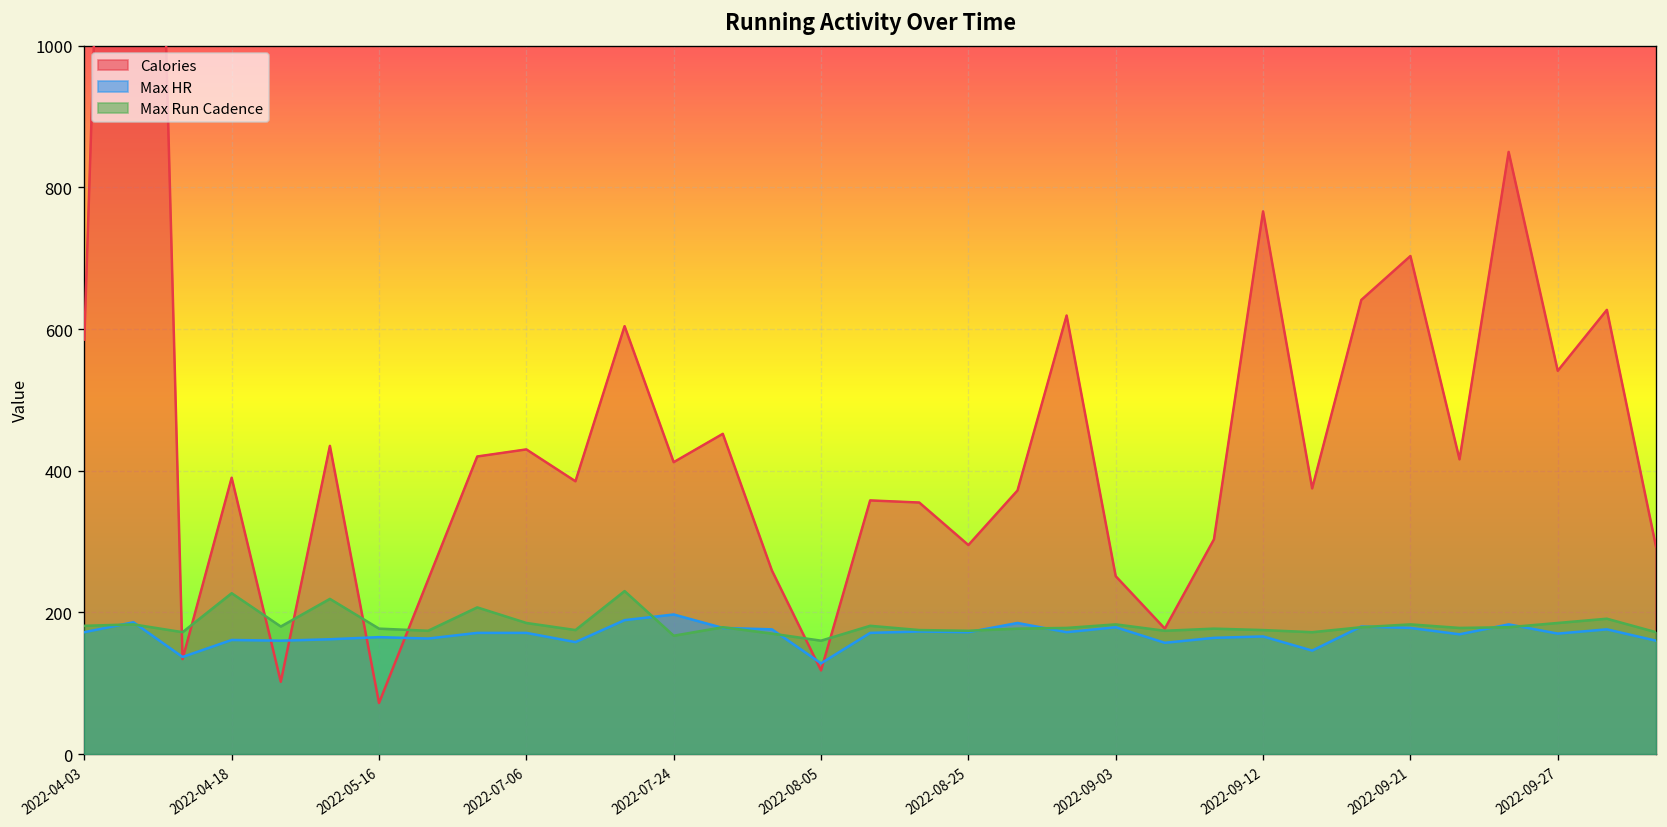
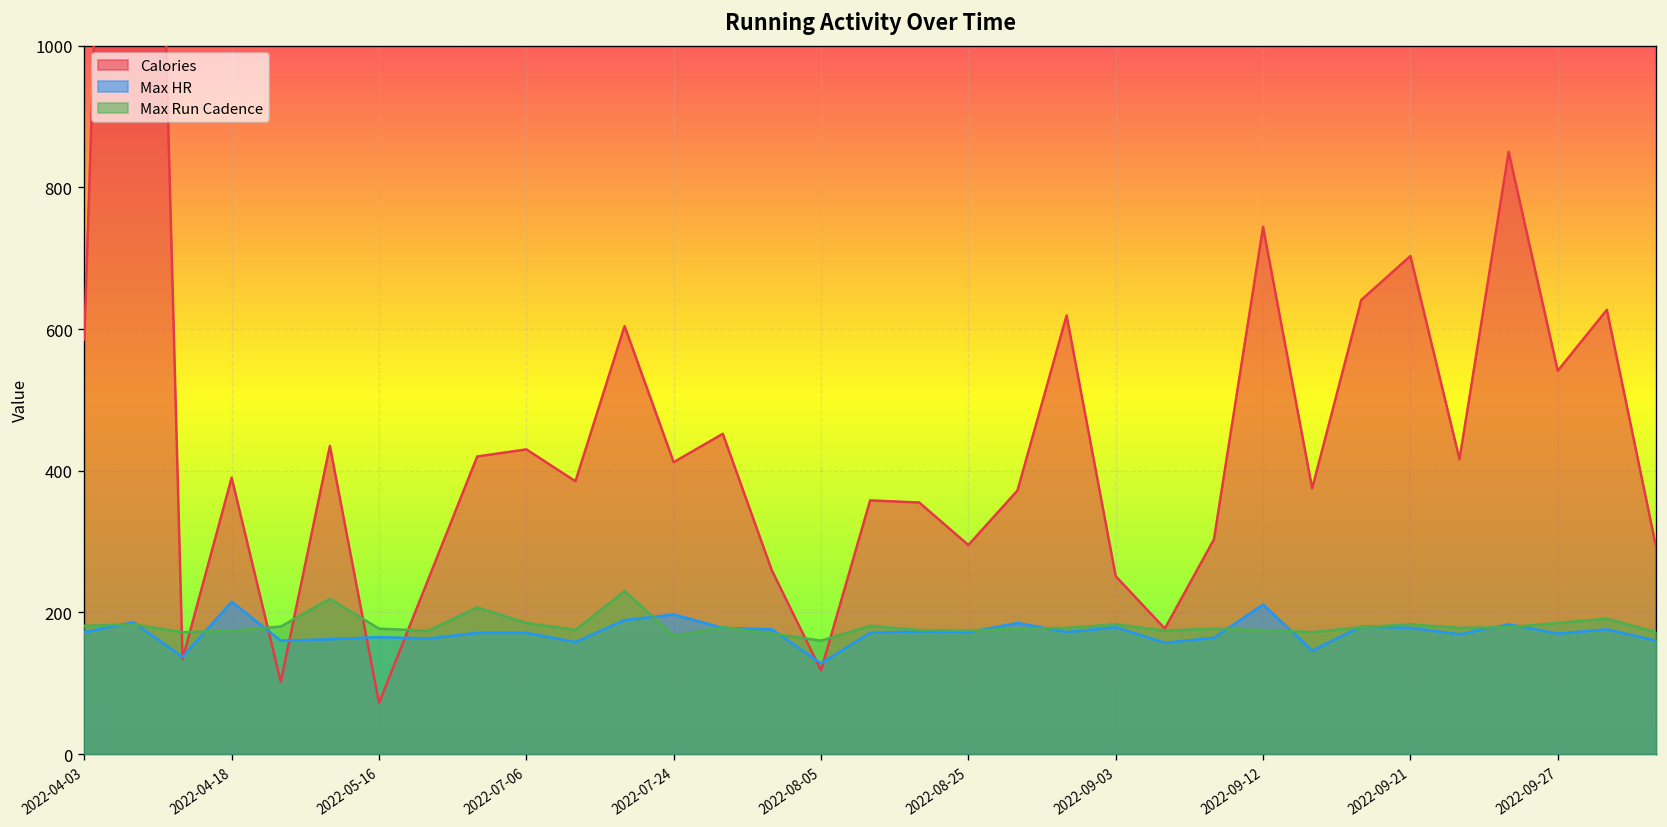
Max HR, 2022-04-18: 160 -> 220
Max Run Cadence, 2022-04-18: 230 -> 170
Calories, 2022-09-12: 770 -> 740
Max HR, 2022-09-12: 170 -> 210
